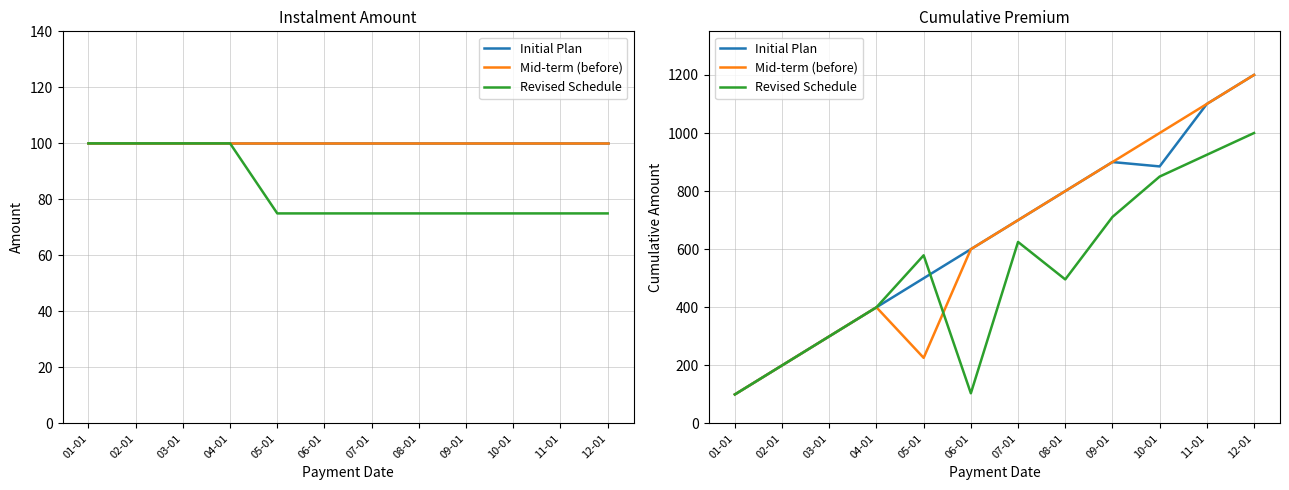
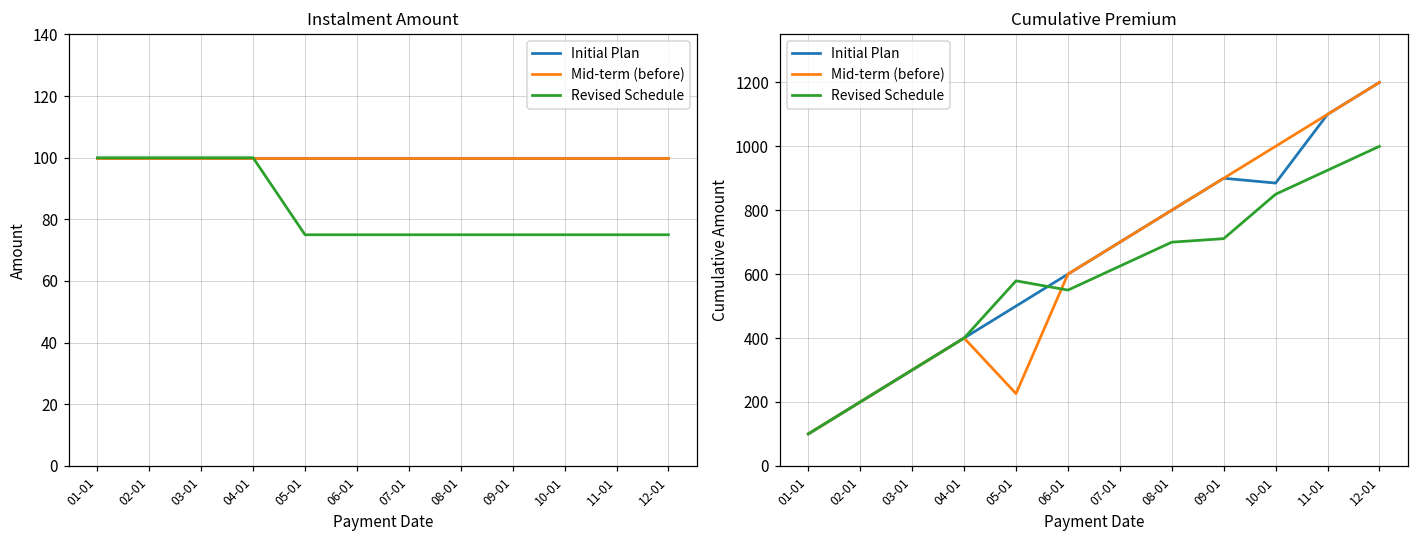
Cumulative Premium, Revised Schedule, 06-01: 100 -> 550
Cumulative Premium, Revised Schedule, 08-01: 500 -> 700
